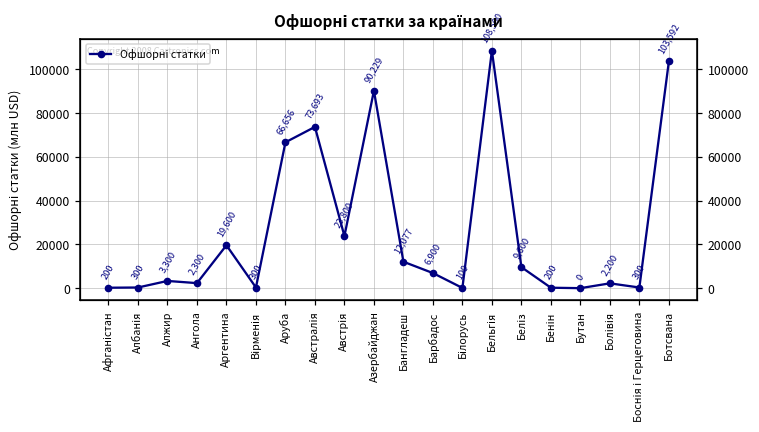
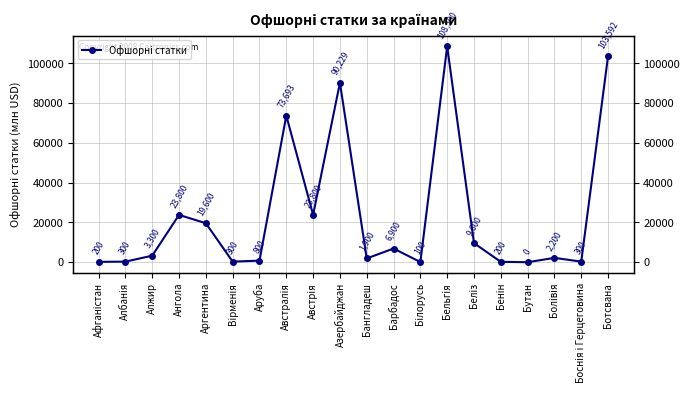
Ангола: 2,300 -> 23,800
Аруба: 66,656 -> 800
Бангладеш: 12,077 -> 1,900
